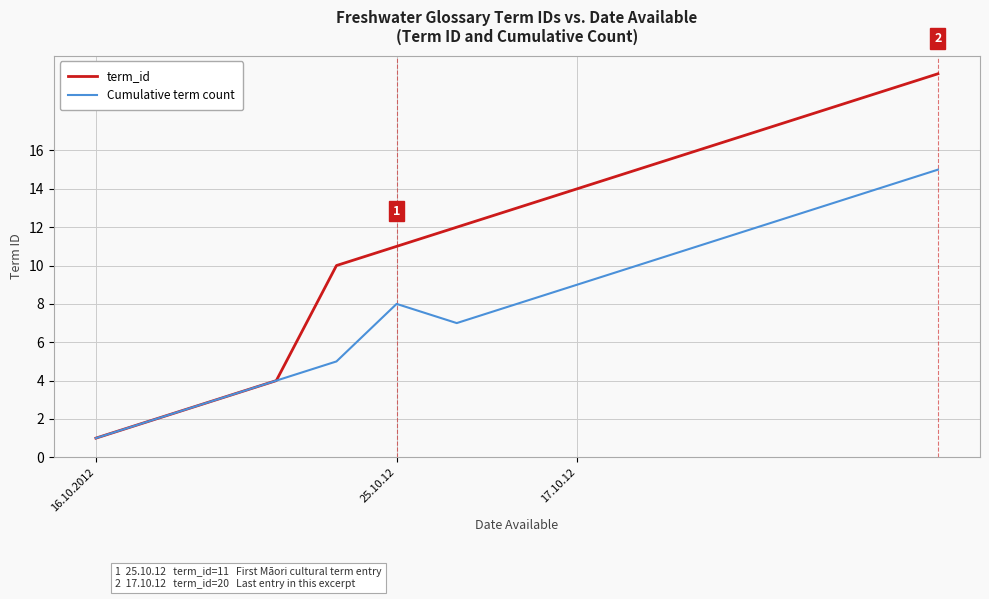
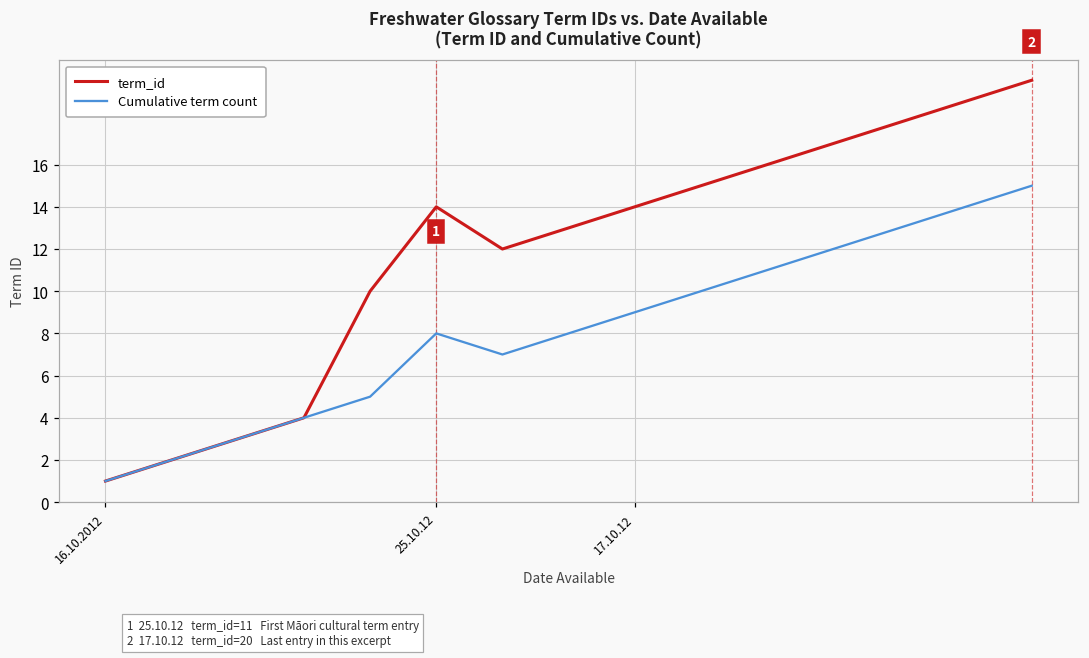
term_id, 25.10.12: 11 -> 14
